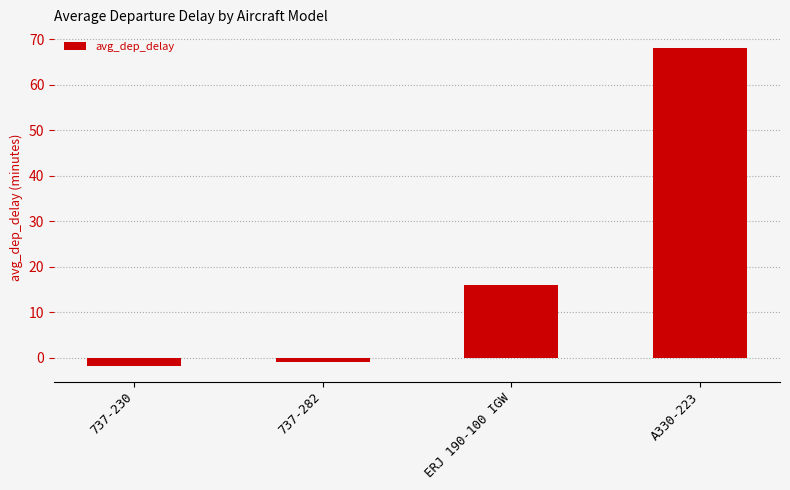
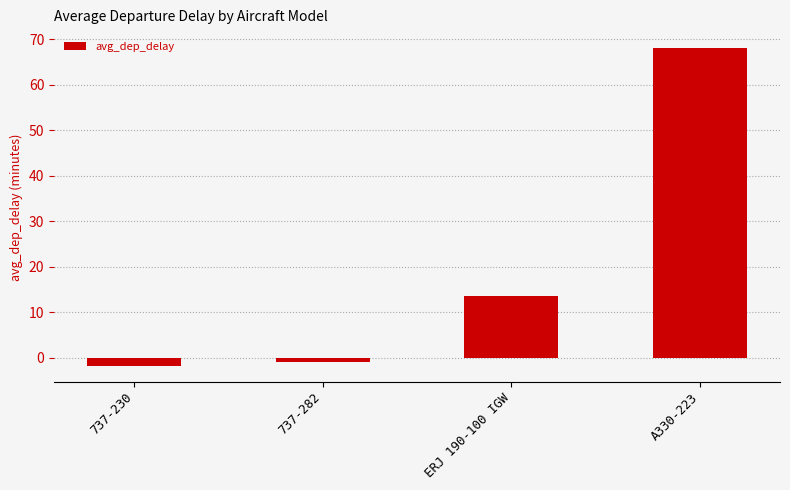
ERJ 190-100 IGW: 16 -> 14
